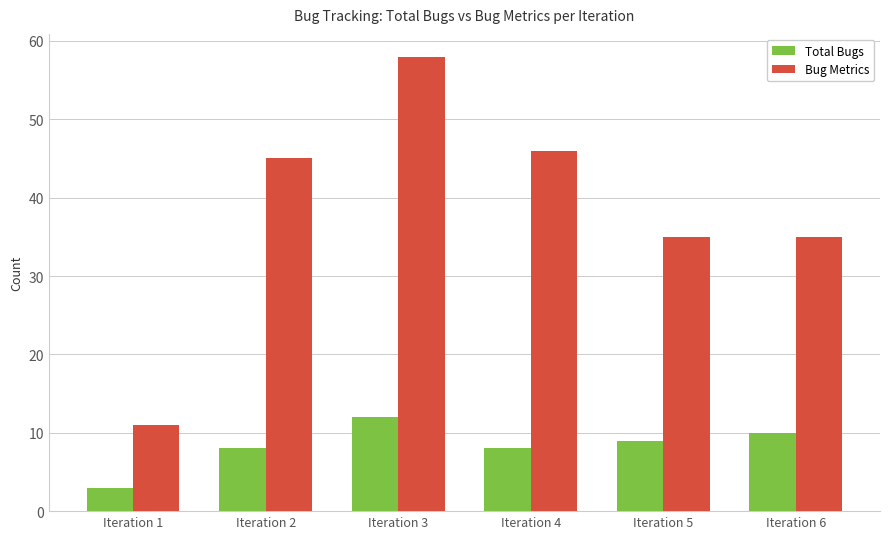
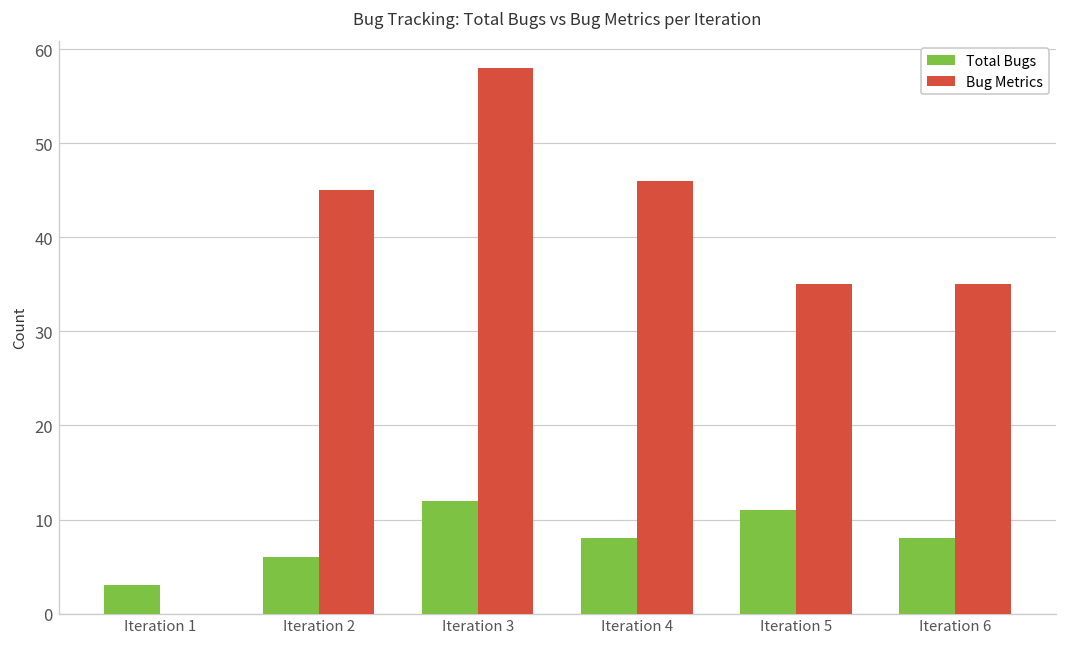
Bug Metrics, Iteration 1: 11 -> 0
Total Bugs, Iteration 2: 8 -> 6
Total Bugs, Iteration 5: 9 -> 11
Total Bugs, Iteration 6: 10 -> 8
